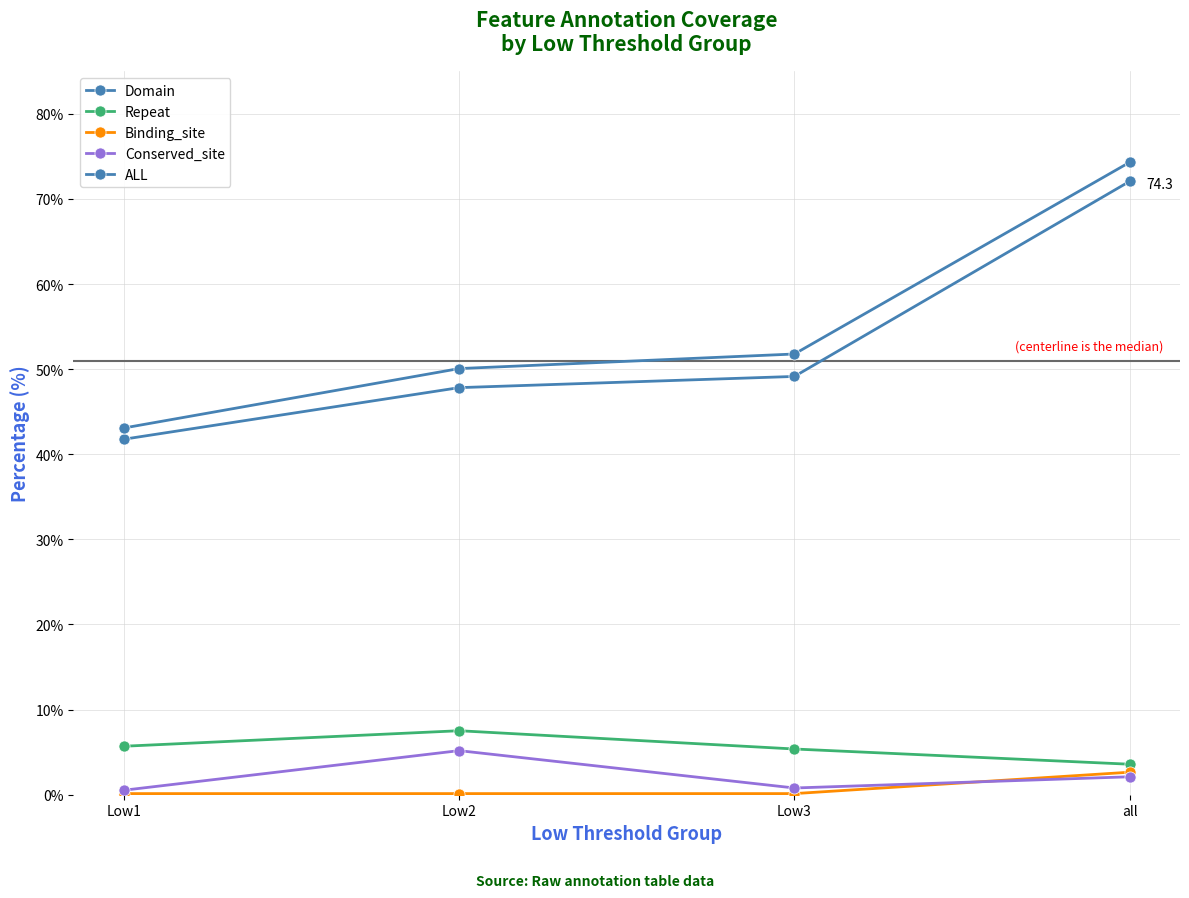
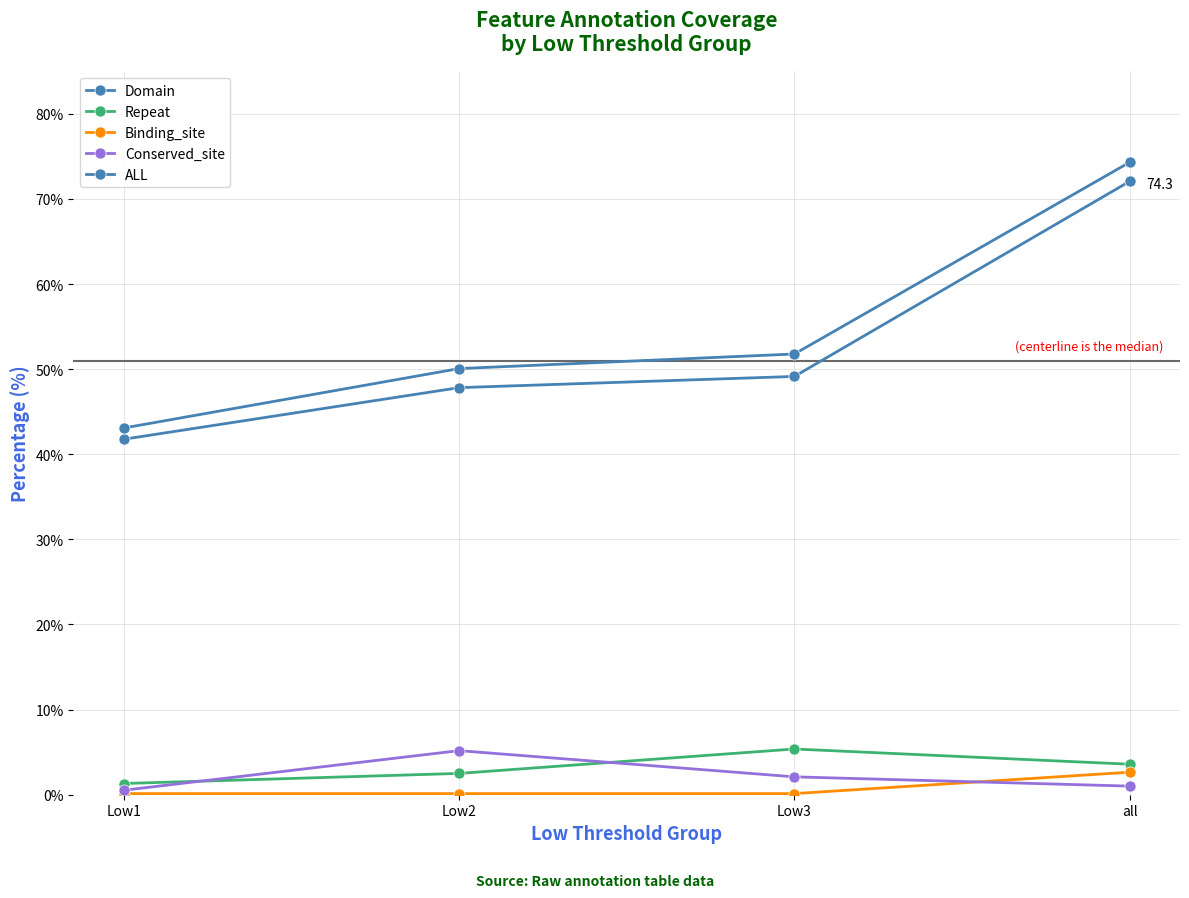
Repeat, Low1: 6% -> 1%
Repeat, Low2: 8% -> 3%
Conserved_site, Low3: 1% -> 2%
Conserved_site, all: 2% -> 1%
